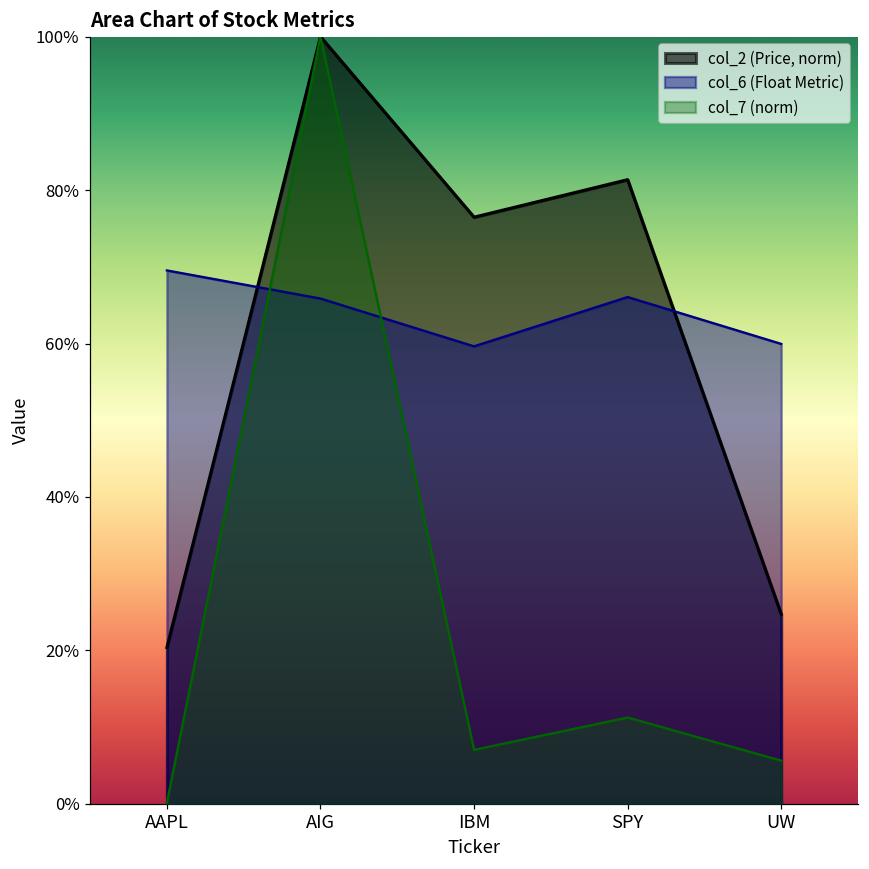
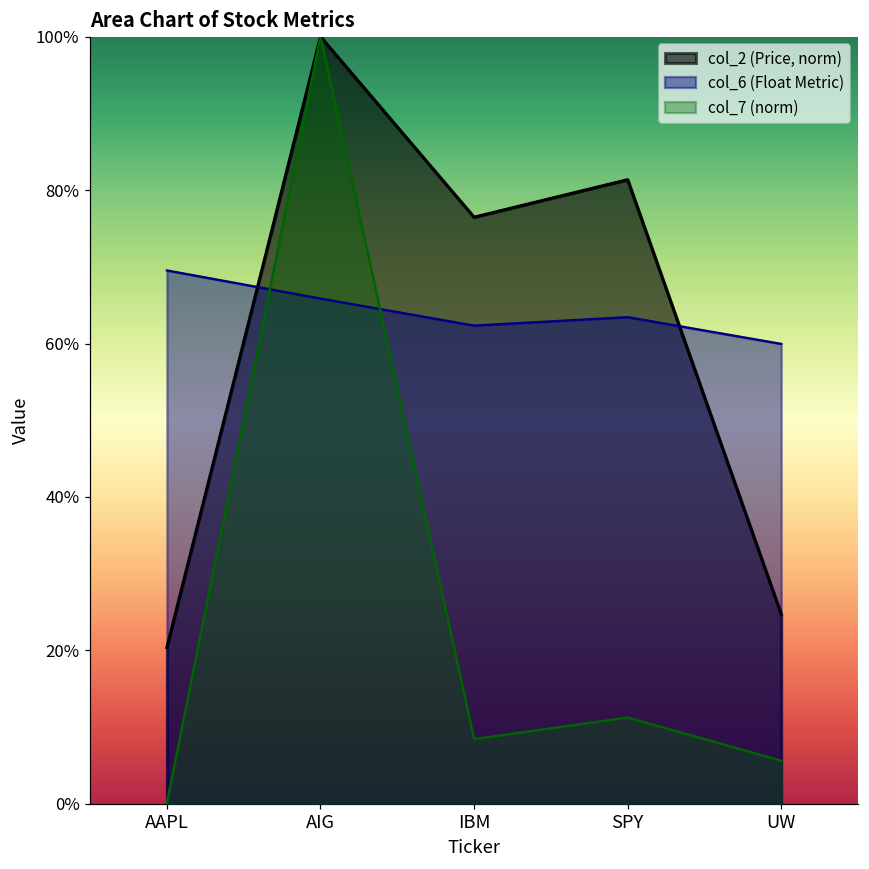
col_6 (Float Metric), IBM: 60% -> 62%
col_7 (norm), IBM: 7% -> 8%
col_6 (Float Metric), SPY: 66% -> 63%
